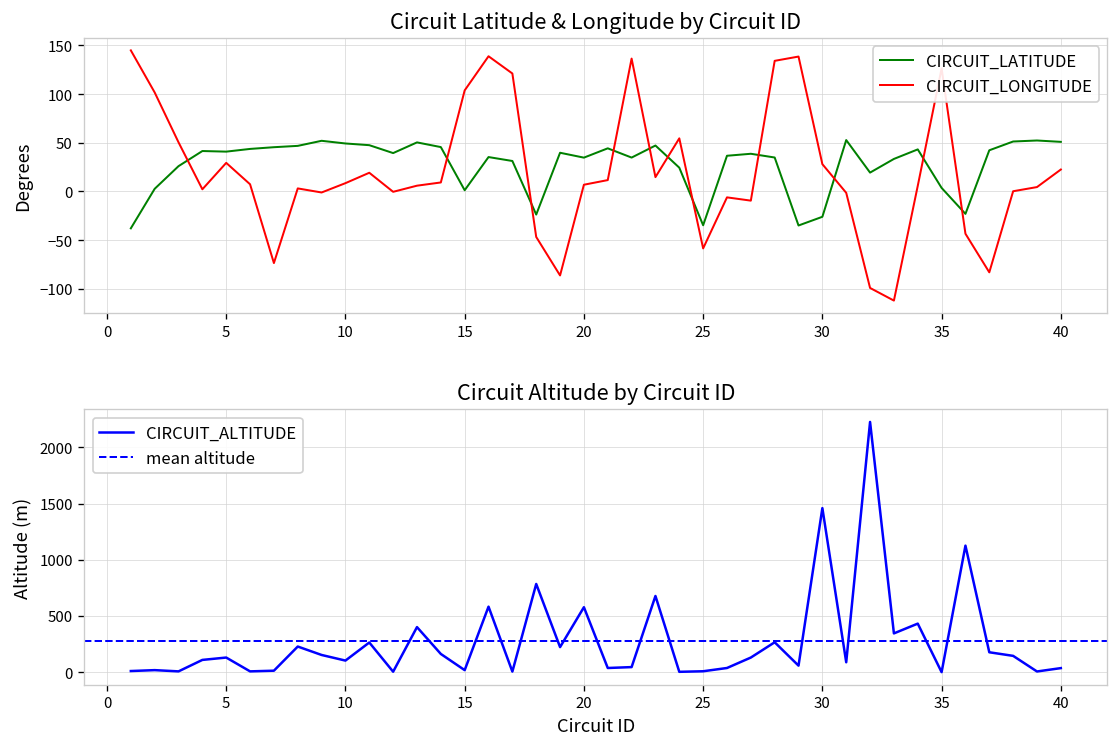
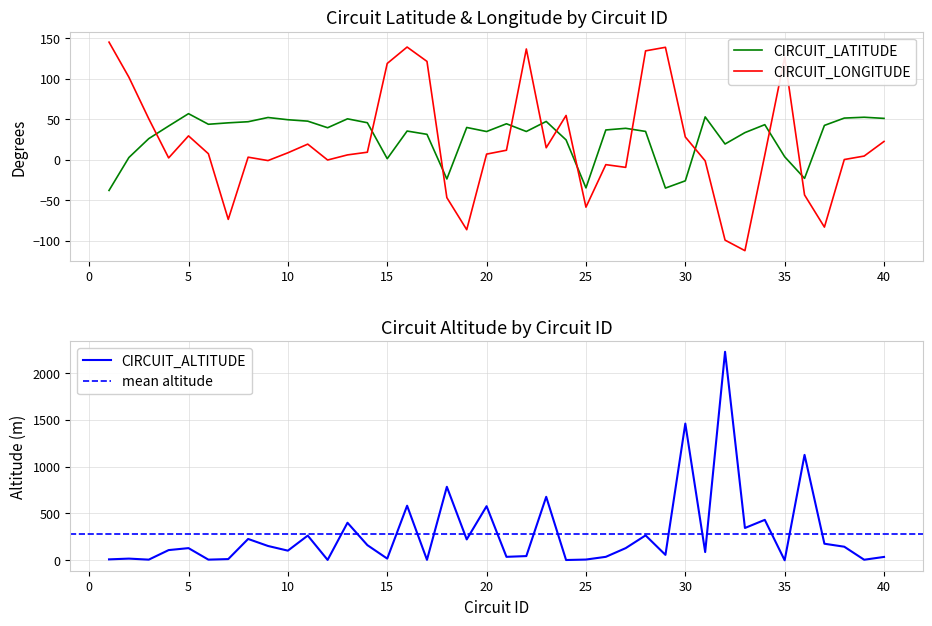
Circuit Latitude & Longitude by Circuit ID, CIRCUIT_LATITUDE, 5: 40 -> 60
Circuit Latitude & Longitude by Circuit ID, CIRCUIT_LONGITUDE, 15: 100 -> 120
